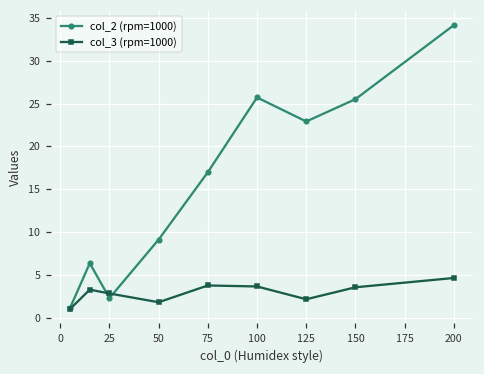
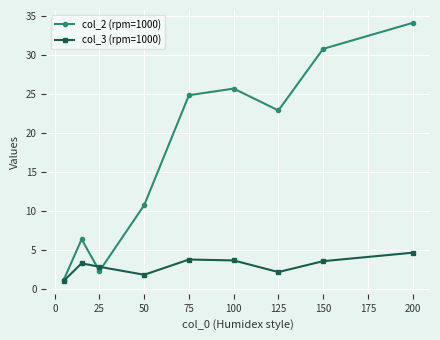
col_2 (rpm=1000), 50: 9 -> 11
col_2 (rpm=1000), 75: 17 -> 25
col_2 (rpm=1000), 150: 26 -> 31
